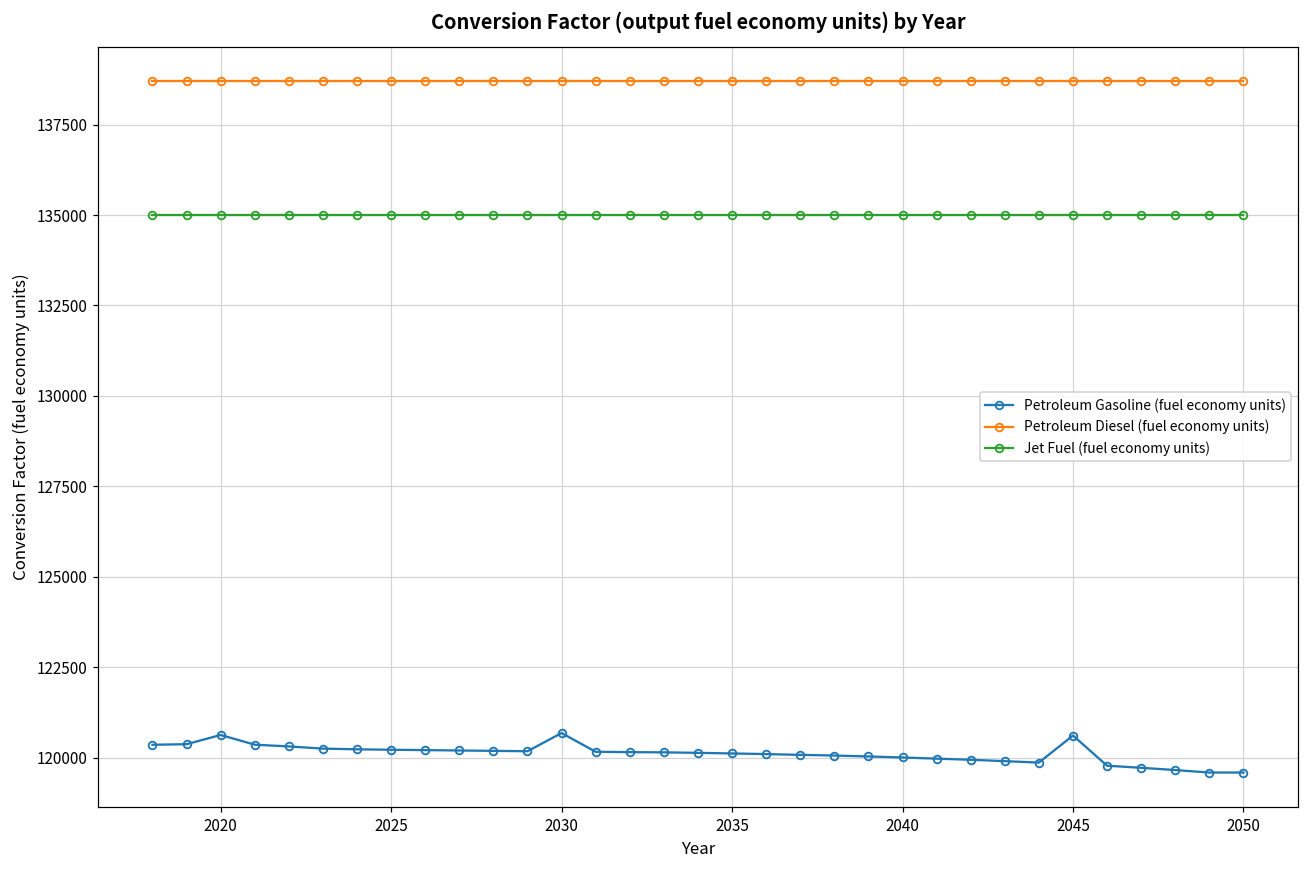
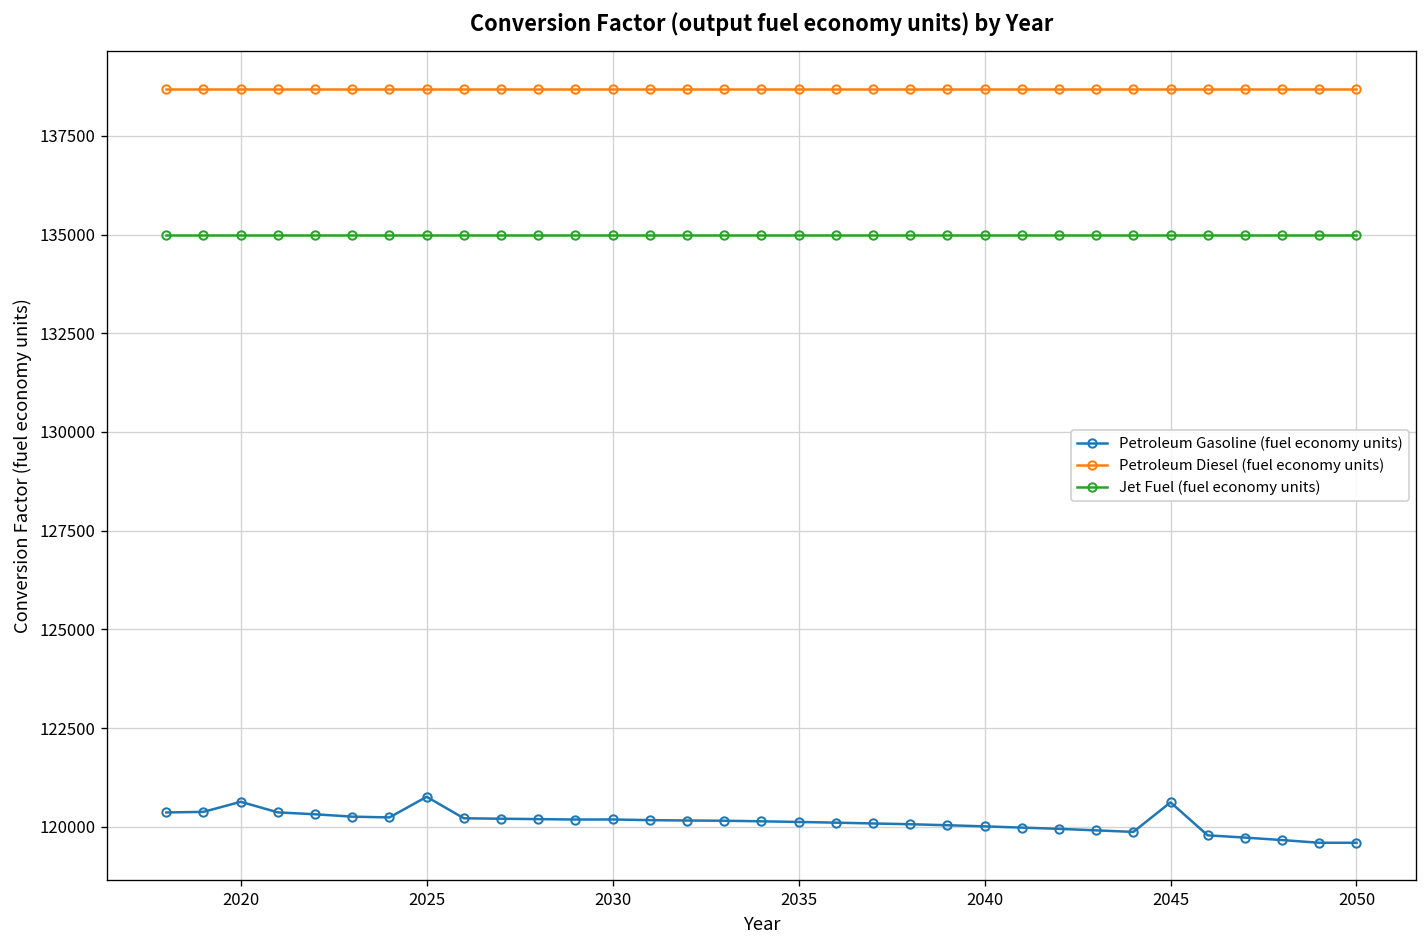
Petroleum Gasoline (fuel economy units), 2025: 120200 -> 120800
Petroleum Gasoline (fuel economy units), 2030: 120700 -> 120200
